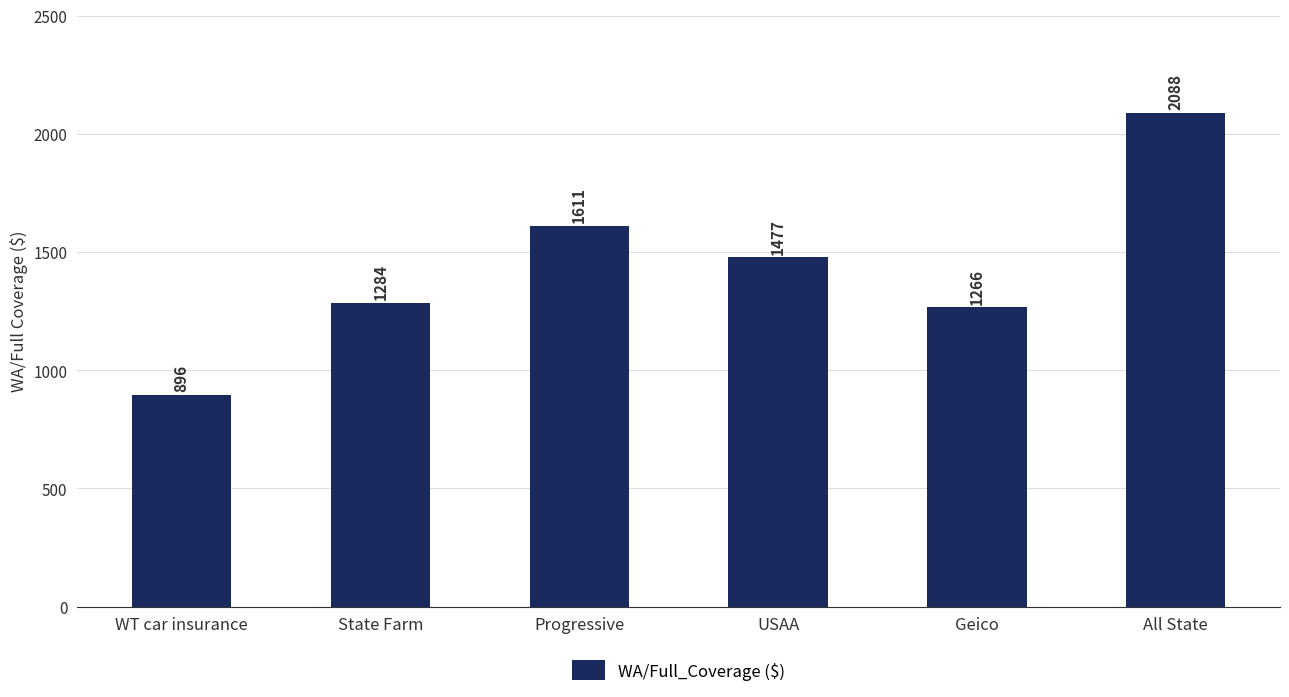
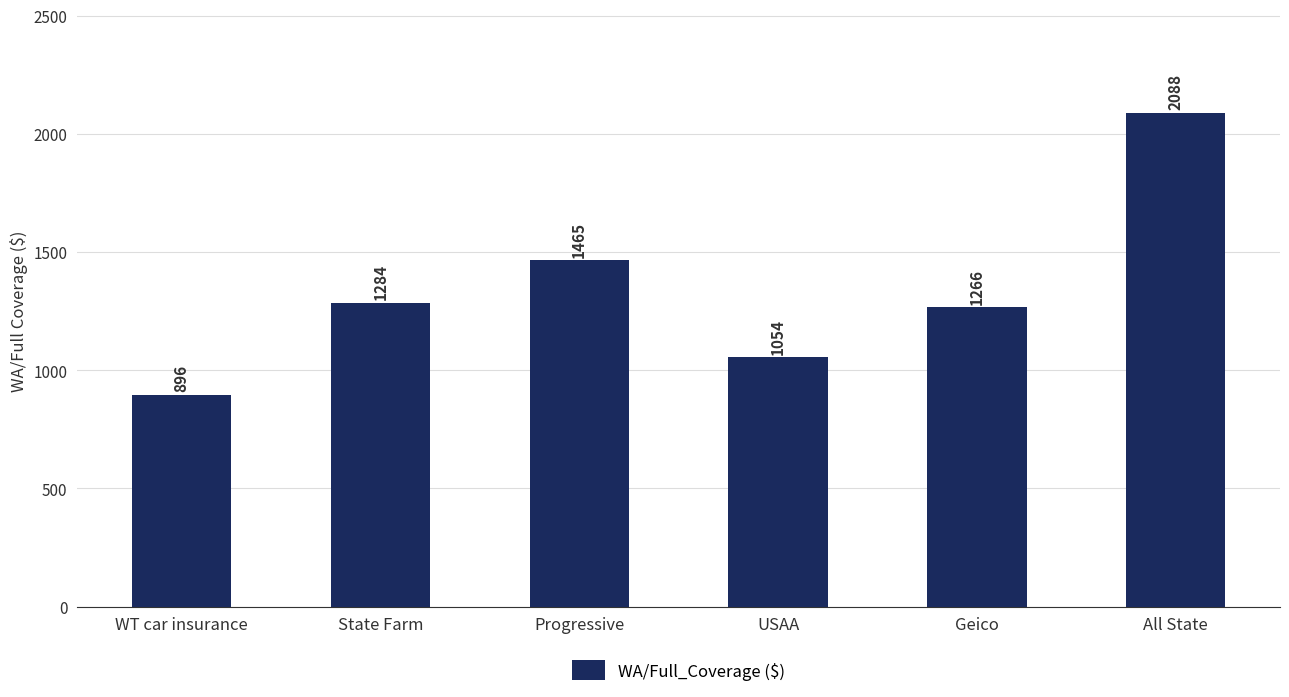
Progressive: 1611 -> 1465
USAA: 1477 -> 1054
